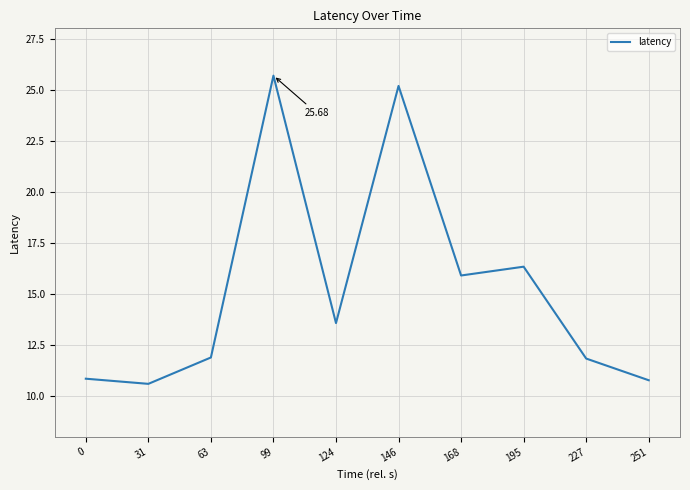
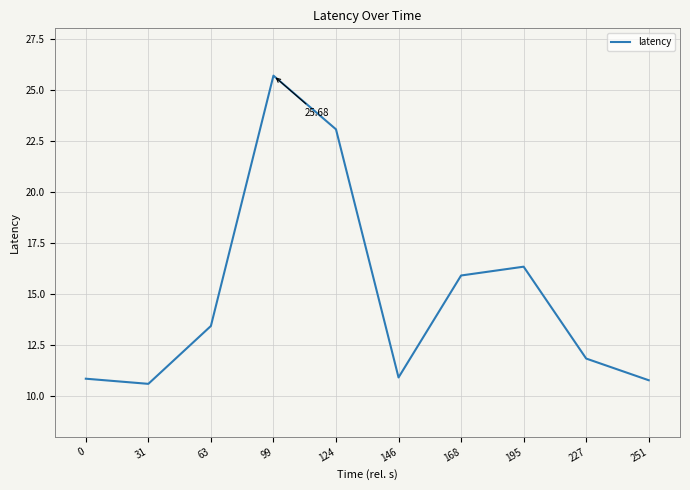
63: 11.9 -> 13.4
124: 13.6 -> 23.1
146: 25.2 -> 10.9
